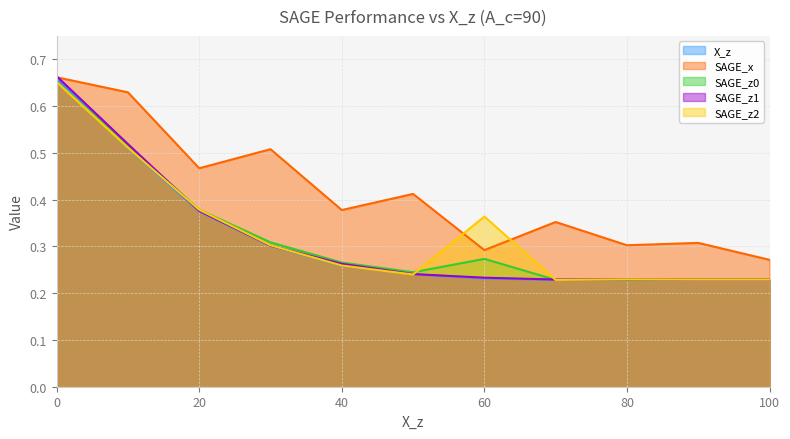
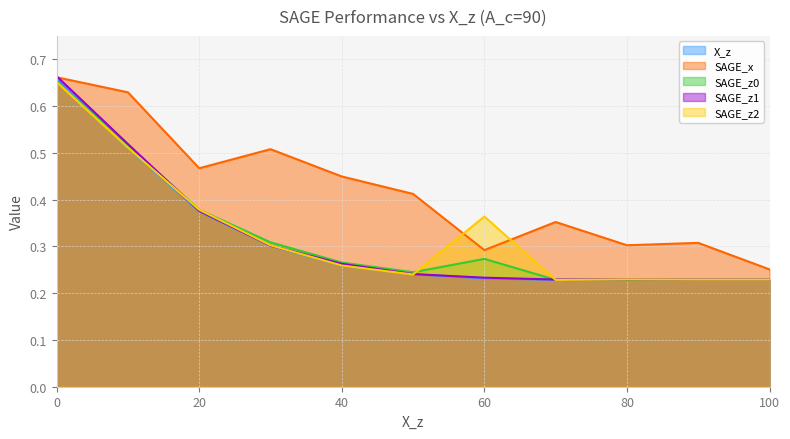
SAGE_x, 40: 0.38 -> 0.45
SAGE_x, 100: 0.27 -> 0.25
